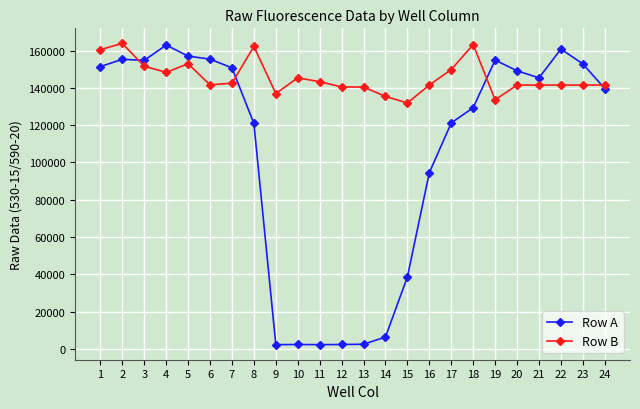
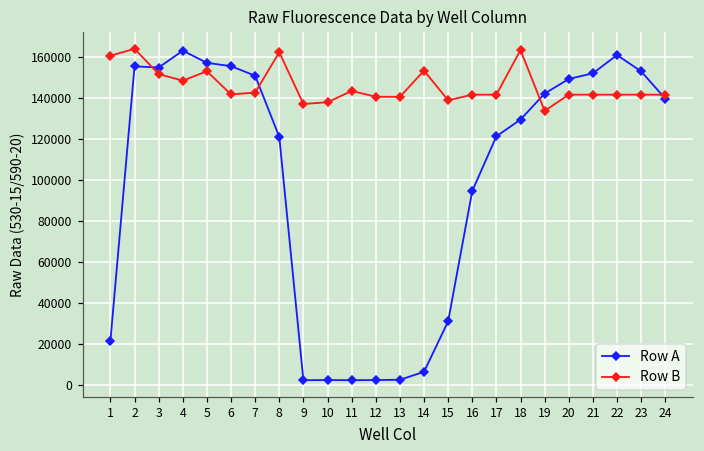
Row A, 1: 151000 -> 21000
Row B, 10: 145000 -> 138000
Row B, 14: 135000 -> 153000
Row A, 15: 39000 -> 31000
Row B, 15: 132000 -> 139000
Row B, 17: 150000 -> 142000
Row A, 19: 155000 -> 142000
Row A, 21: 145000 -> 152000
